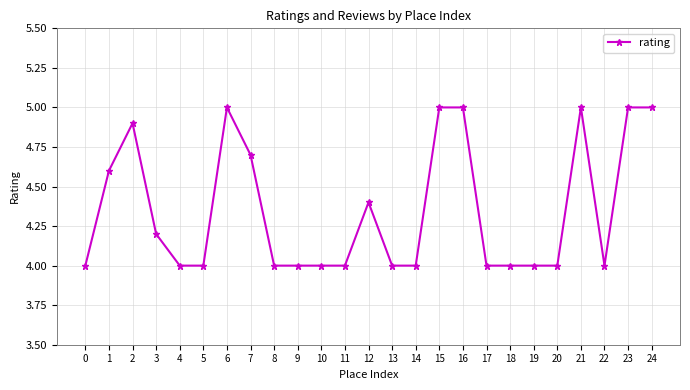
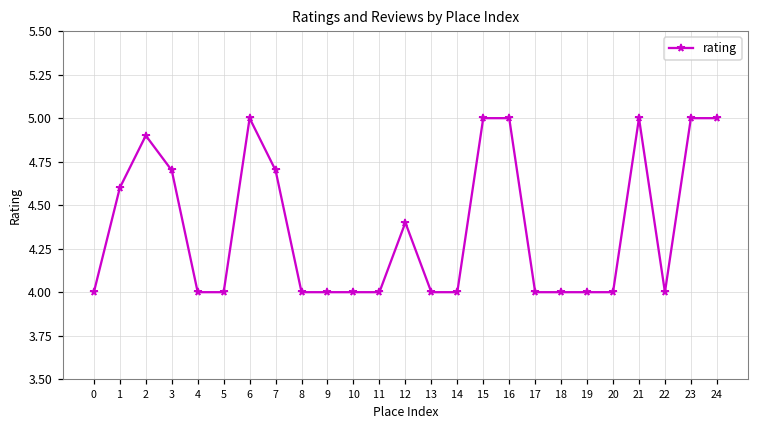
3: 4.2 -> 4.7
